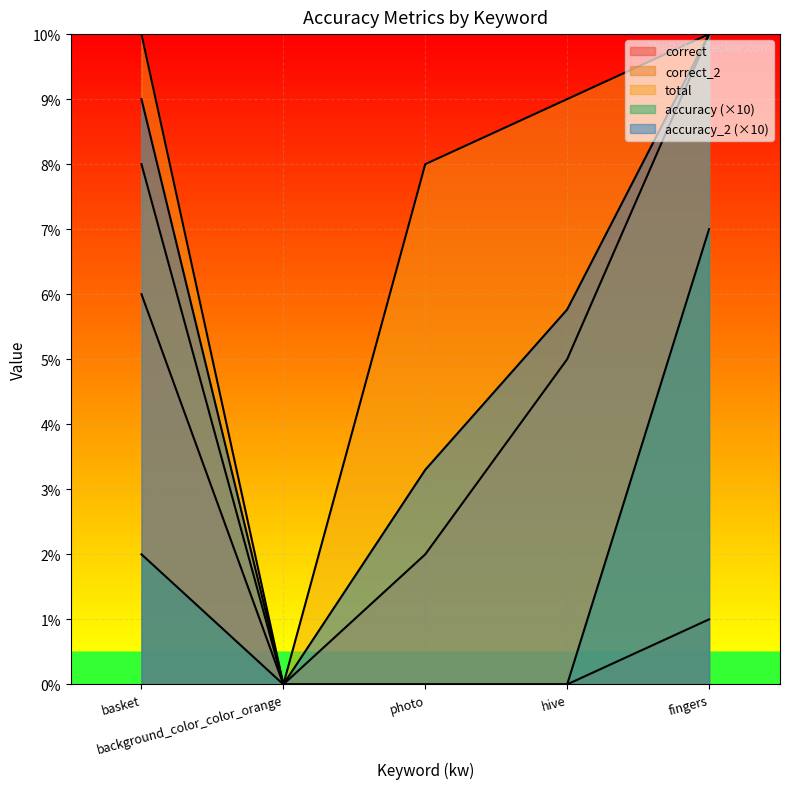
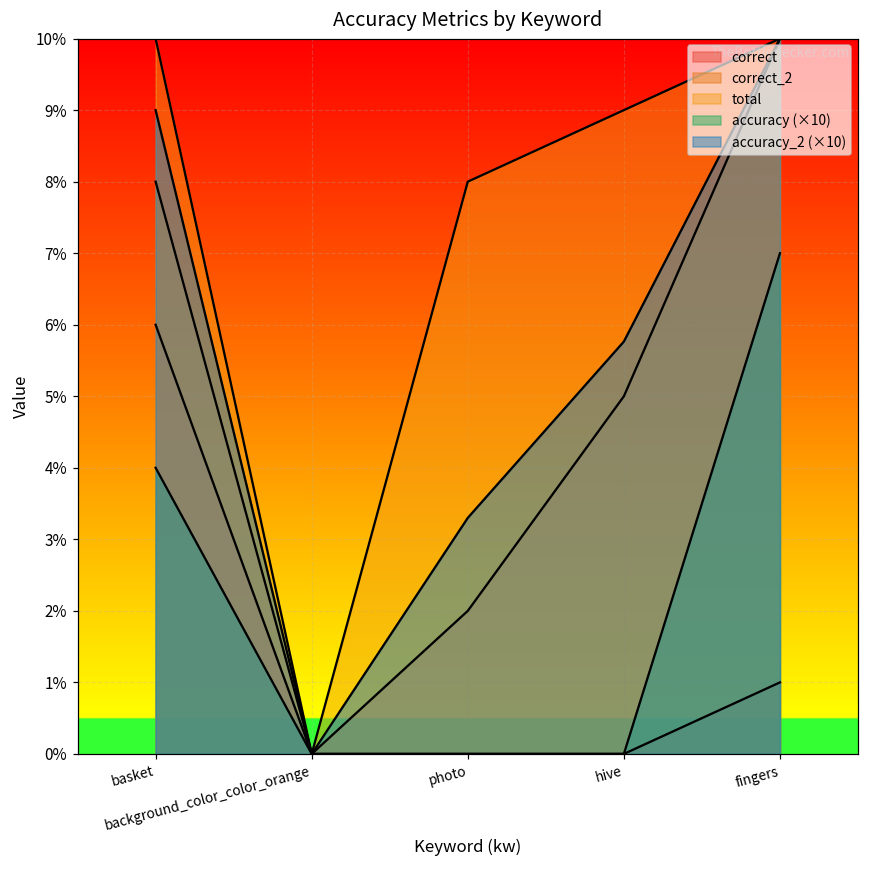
accuracy (×10), basket: 2.0% -> 4.0%
